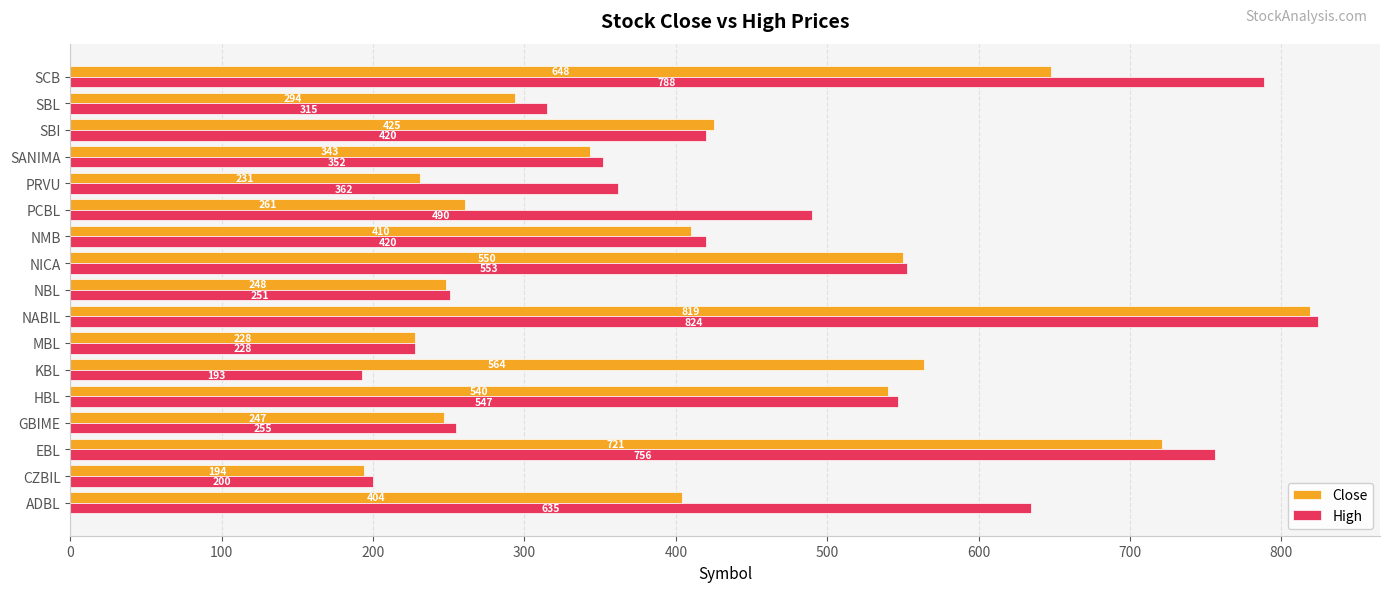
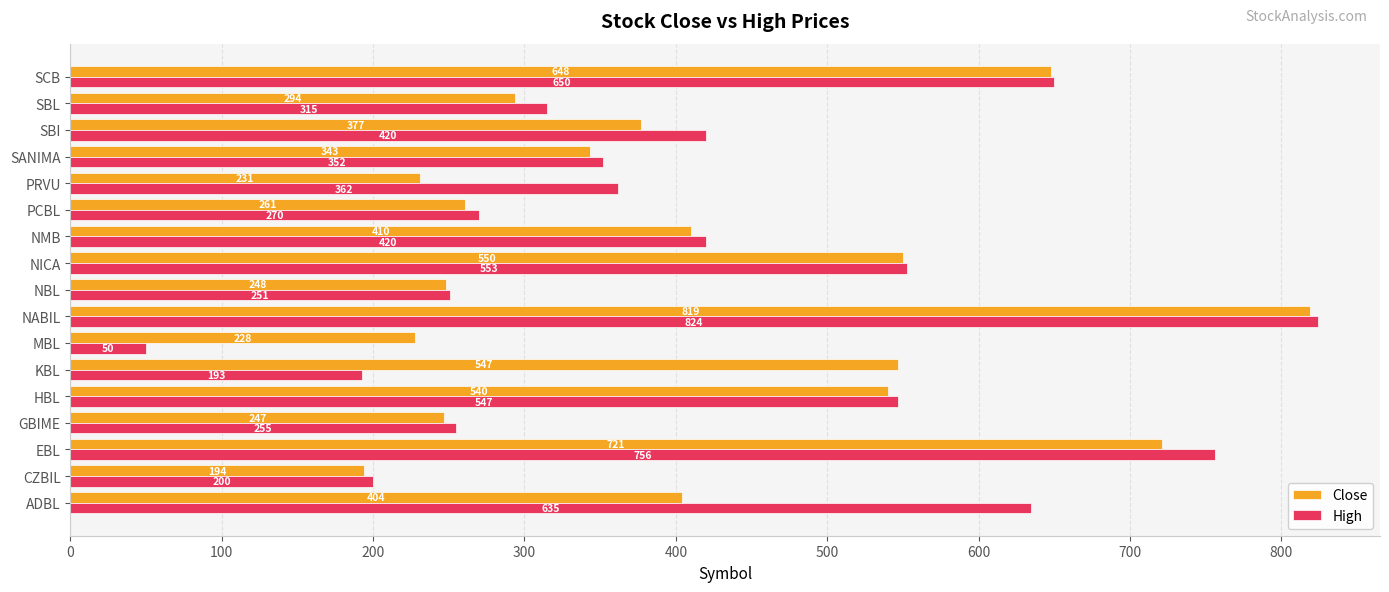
High, SCB: 788 -> 650
Close, SBI: 425 -> 377
High, PCBL: 490 -> 270
High, MBL: 228 -> 50
Close, KBL: 564 -> 547
